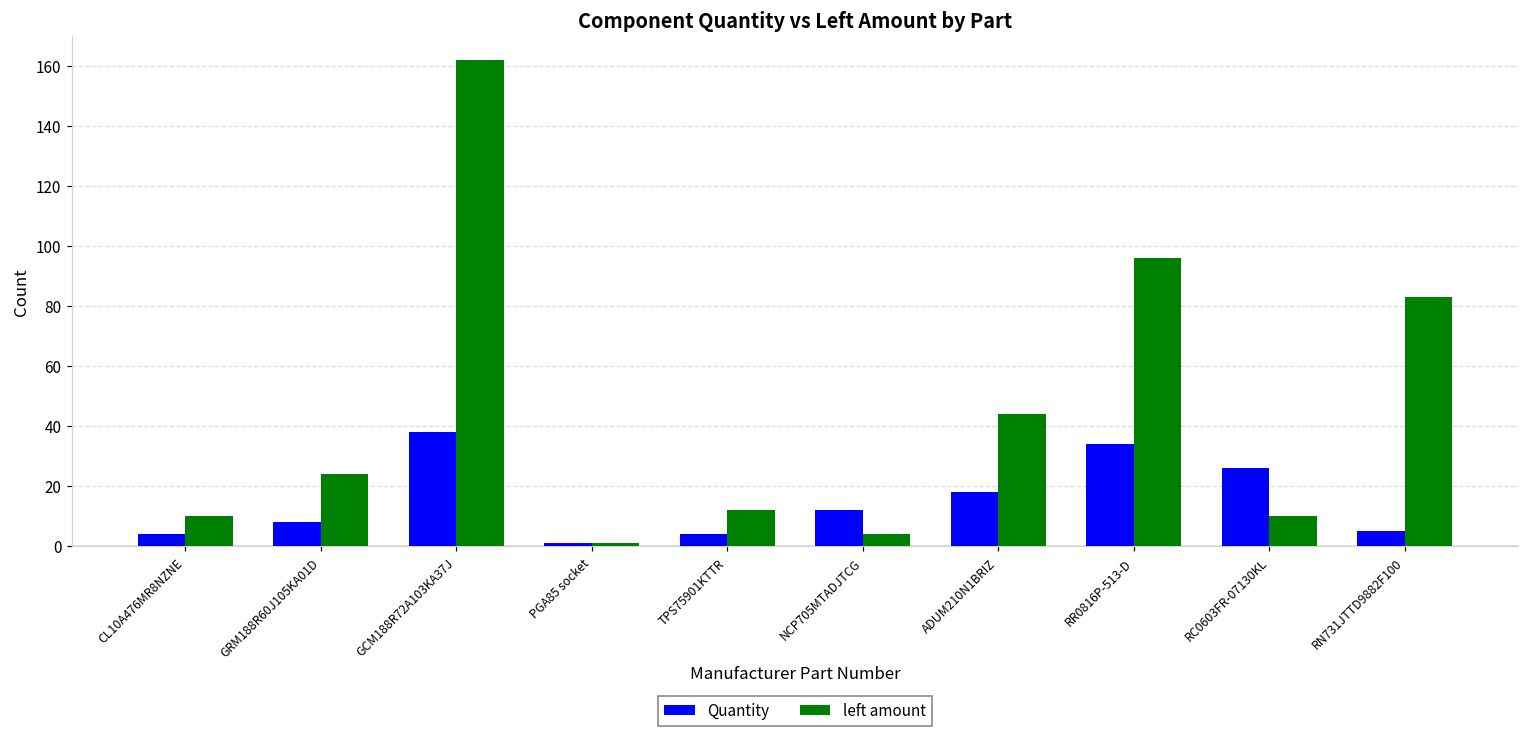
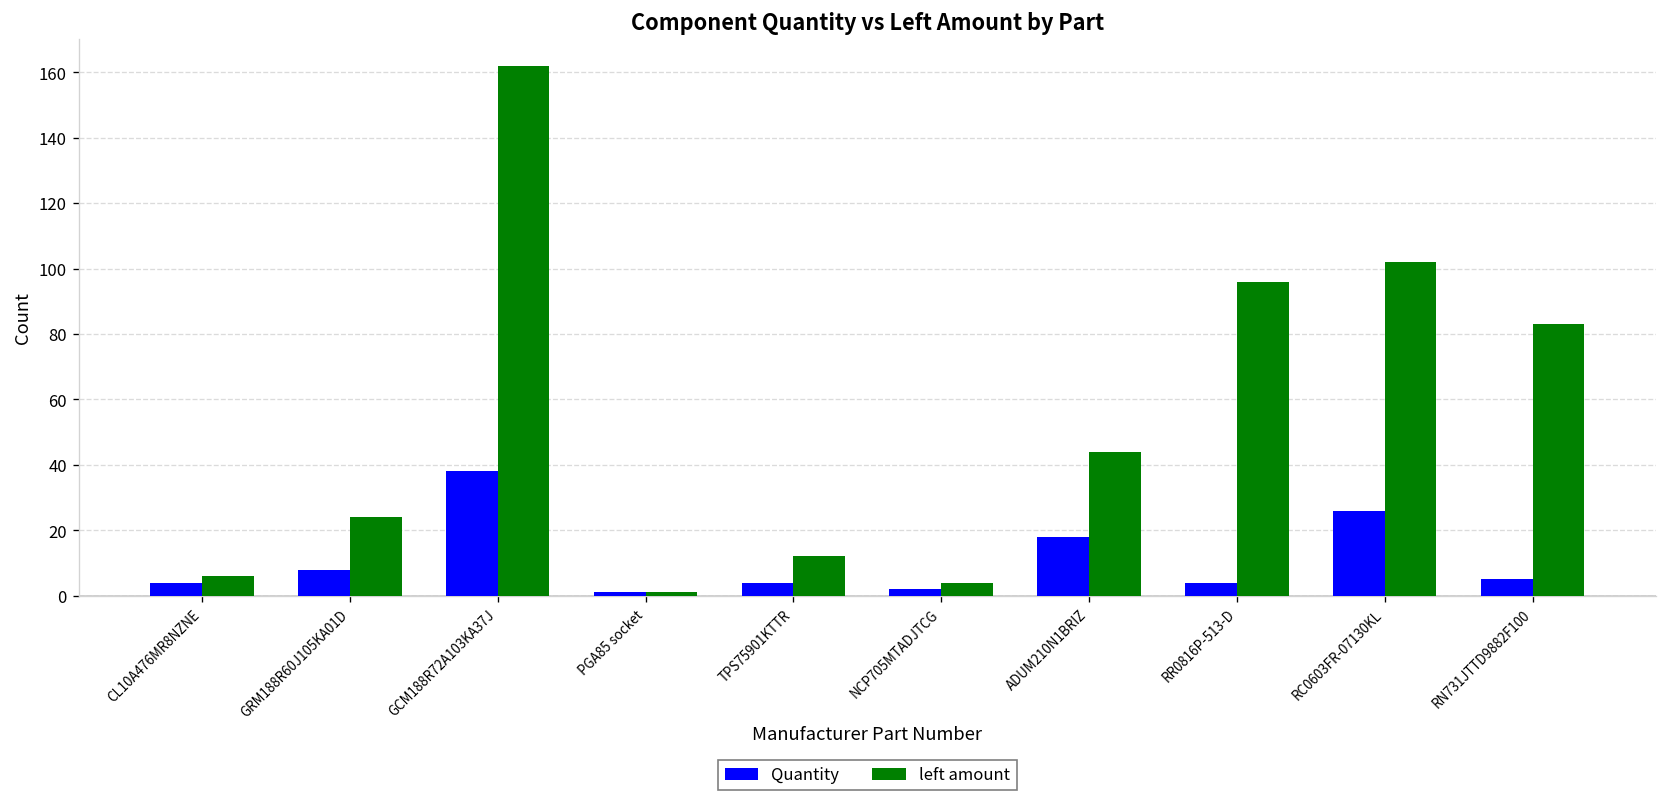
left amount, CL10A476MR8NZNE: 10 -> 6
Quantity, NCP705MTADJTCG: 12 -> 2
Quantity, RR0816P-513-D: 34 -> 4
left amount, RC0603FR-07130KL: 10 -> 102
